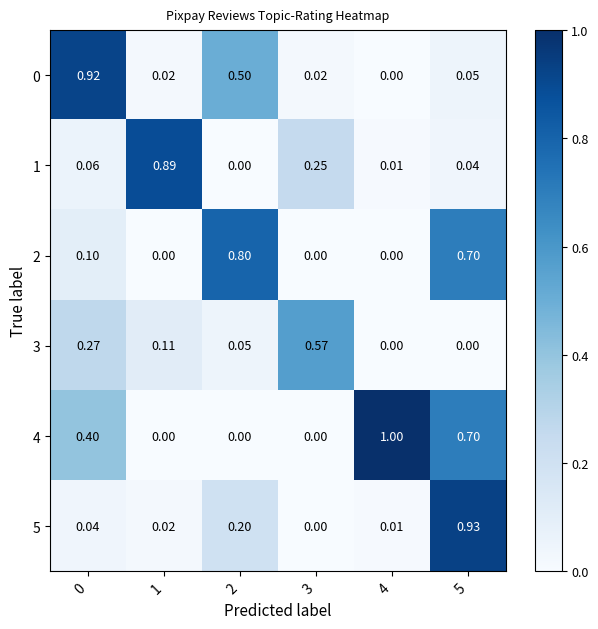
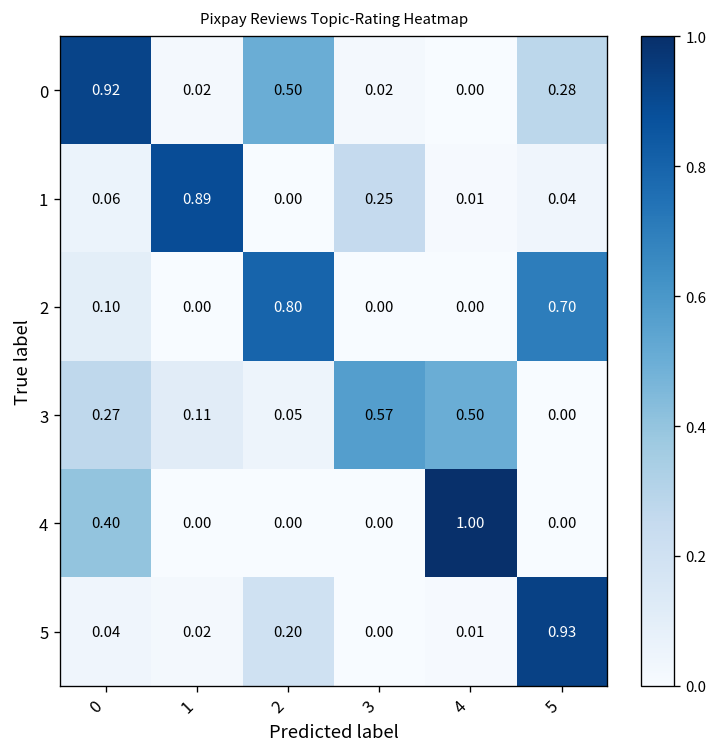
0, 5: 0.05 -> 0.28
3, 4: 0.00 -> 0.50
4, 5: 0.70 -> 0.00
